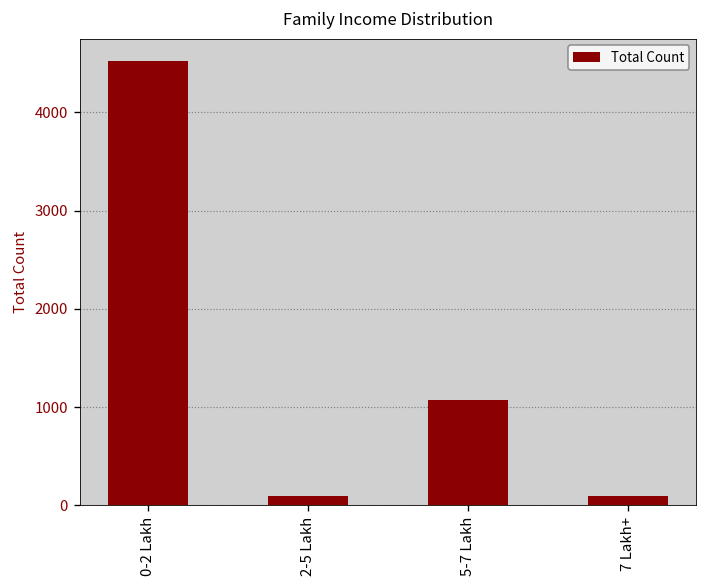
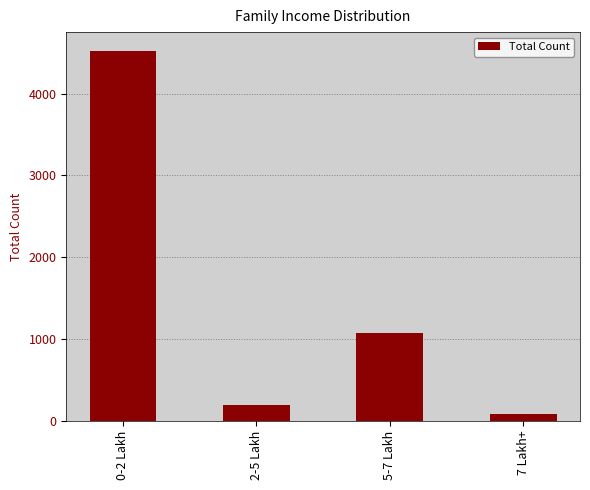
2-5 Lakh: 100 -> 200
